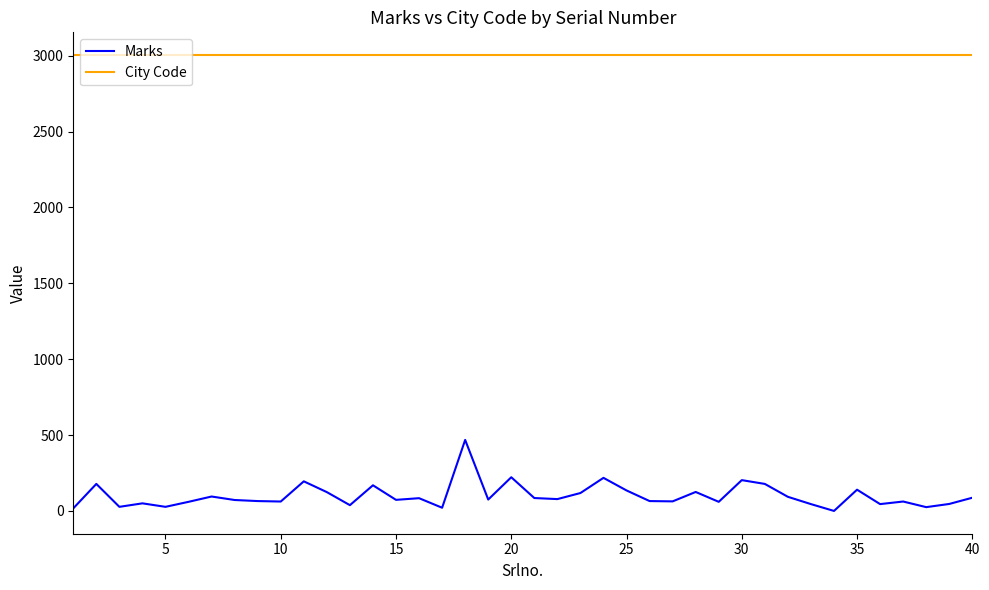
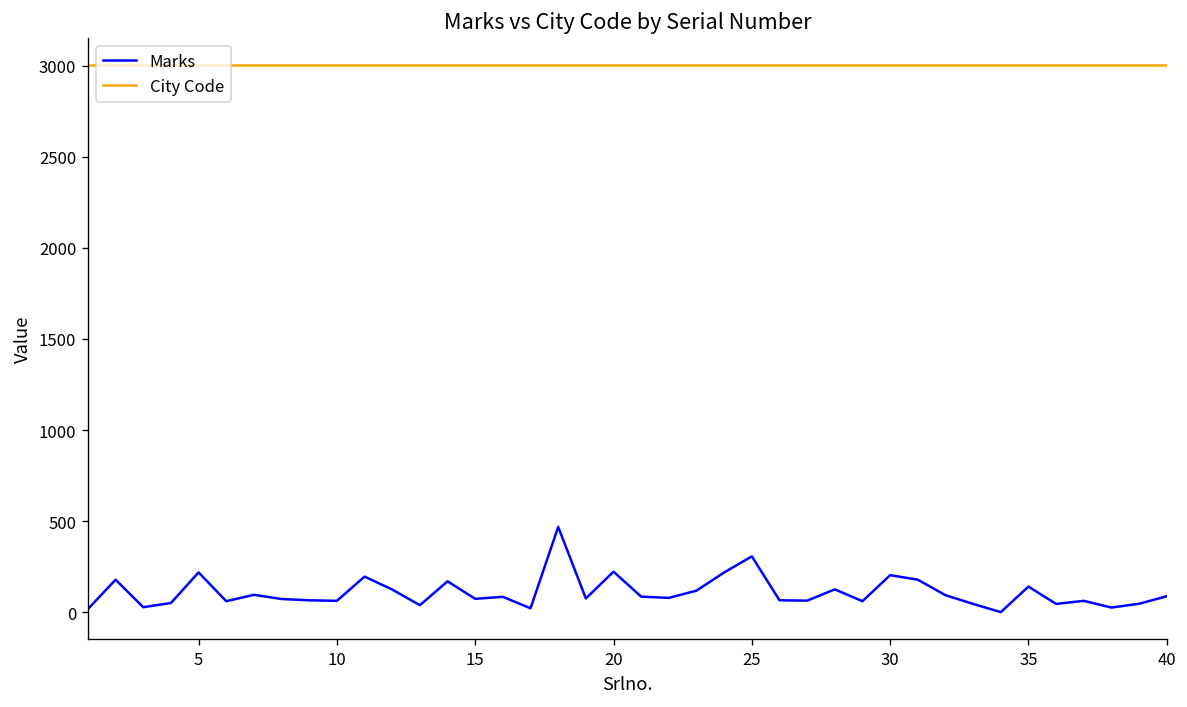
Marks, 5: 30 -> 220
Marks, 25: 140 -> 310
